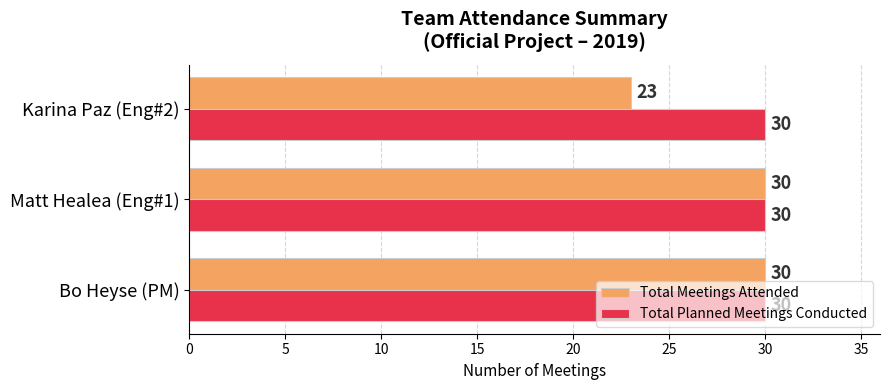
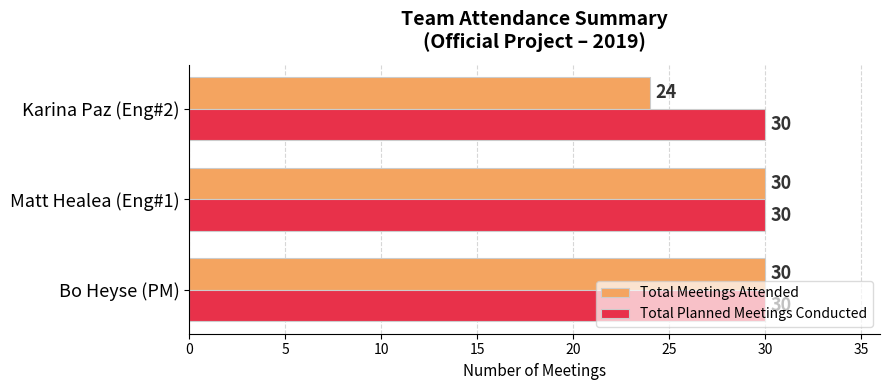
Total Meetings Attended, Karina Paz (Eng#2): 23 -> 24
